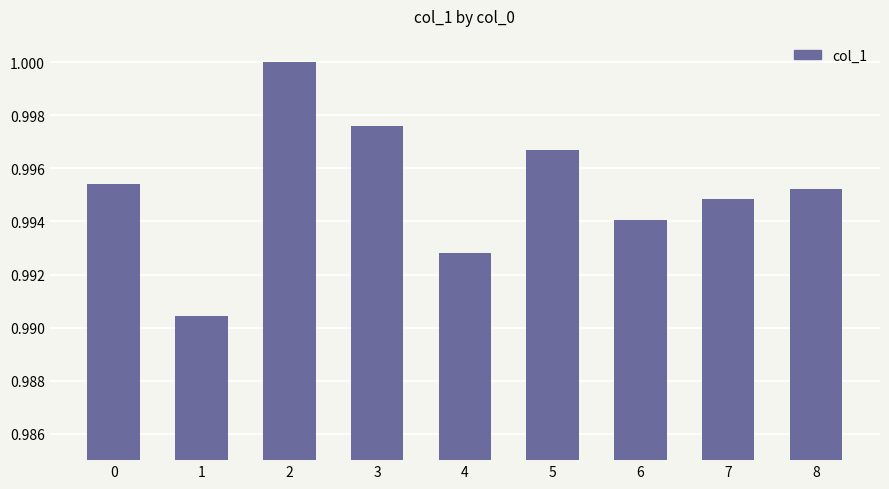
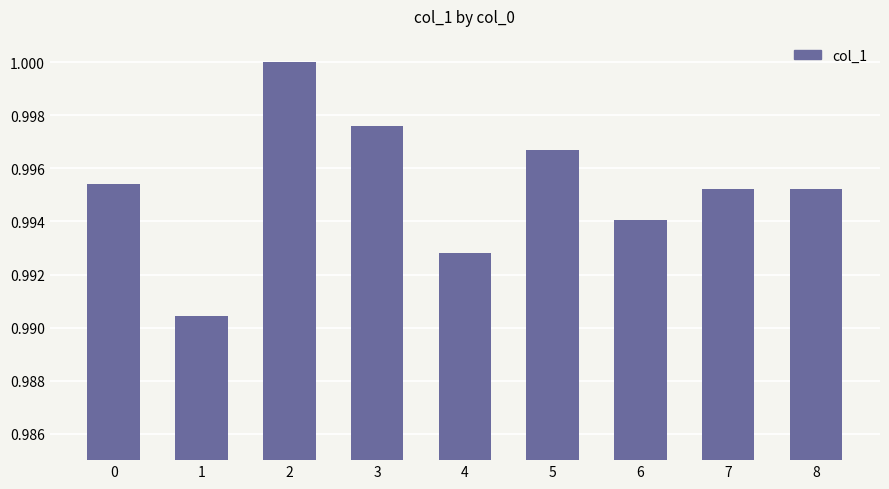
7: 0.9948 -> 0.9952
